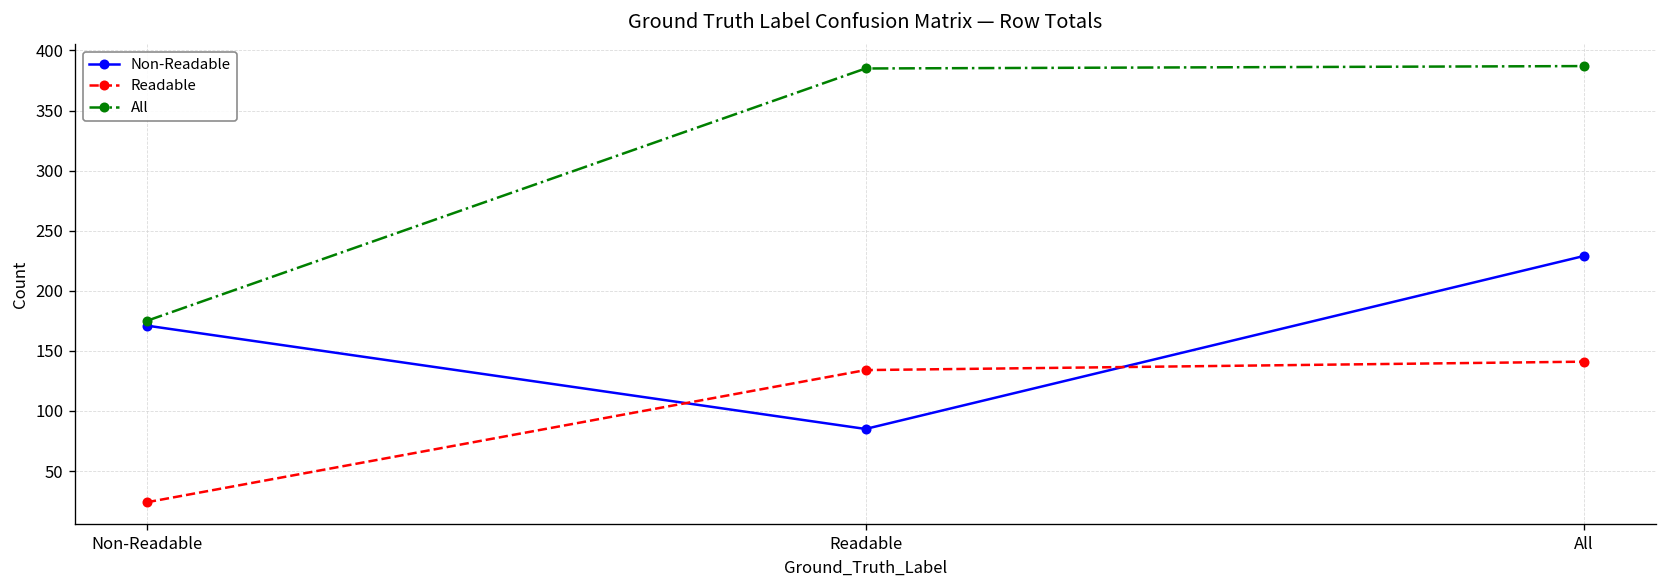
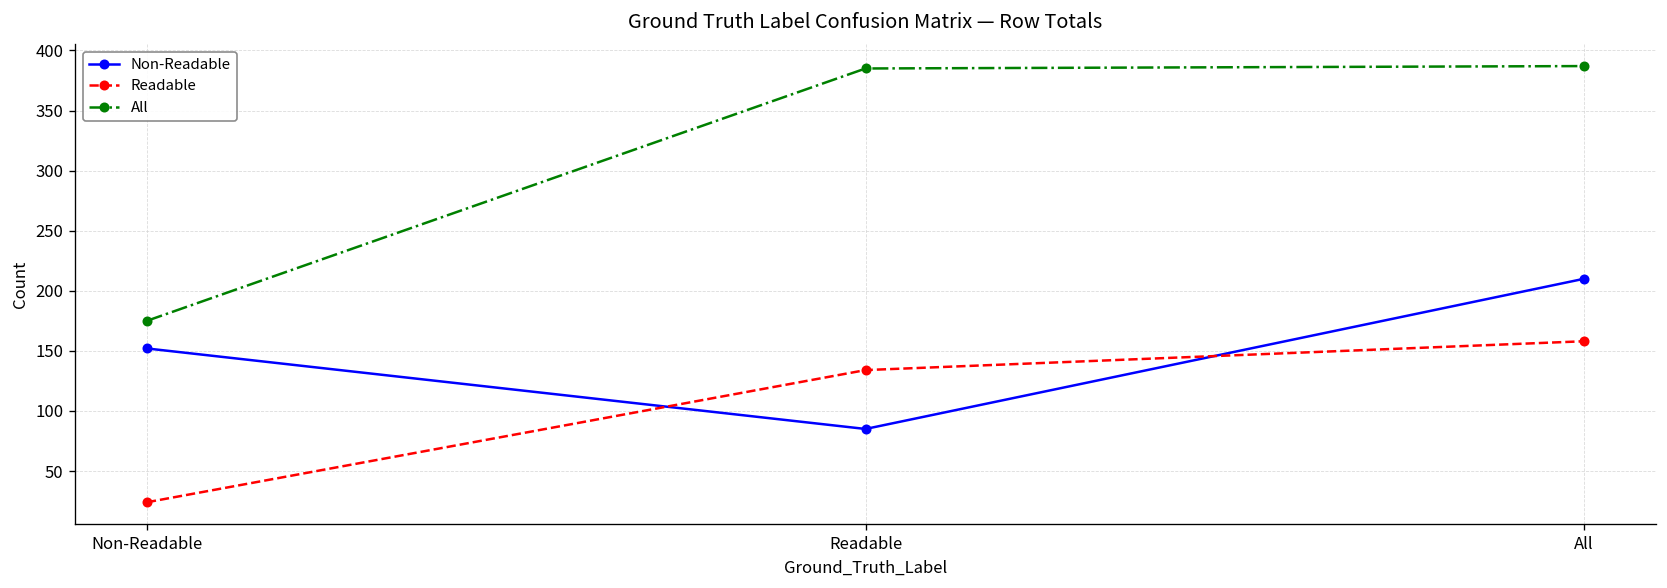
Non-Readable, Non-Readable: 171 -> 152
Non-Readable, All: 229 -> 210
Readable, All: 141 -> 158
